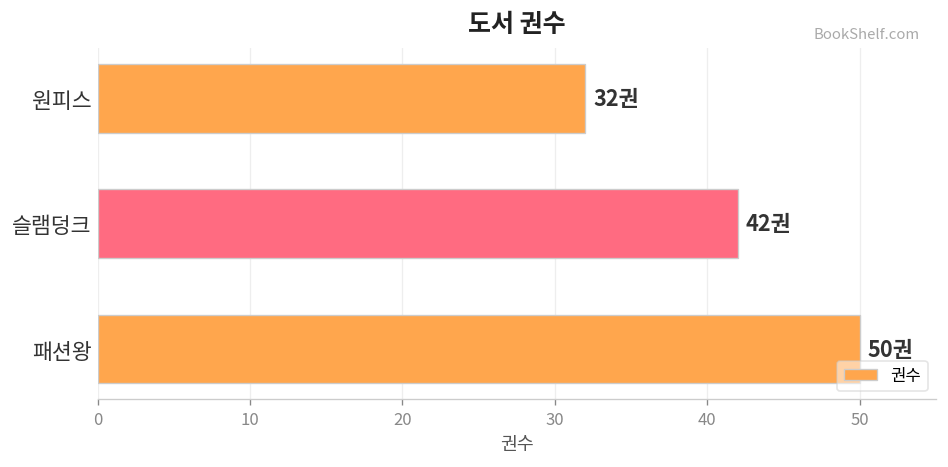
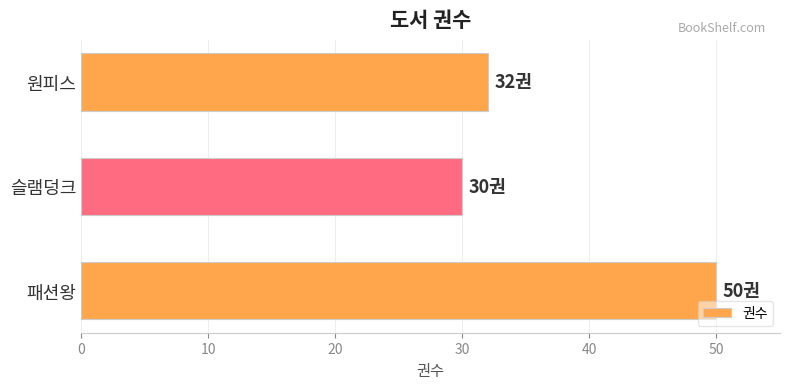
슬램덩크: 42권 -> 30권
